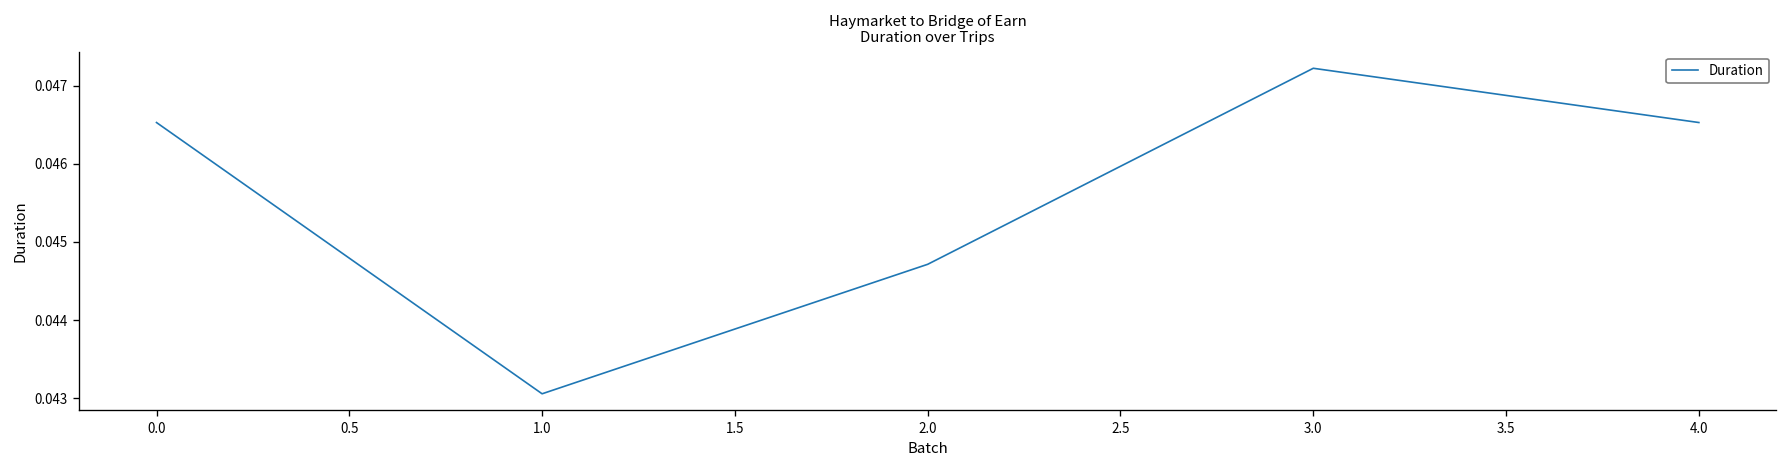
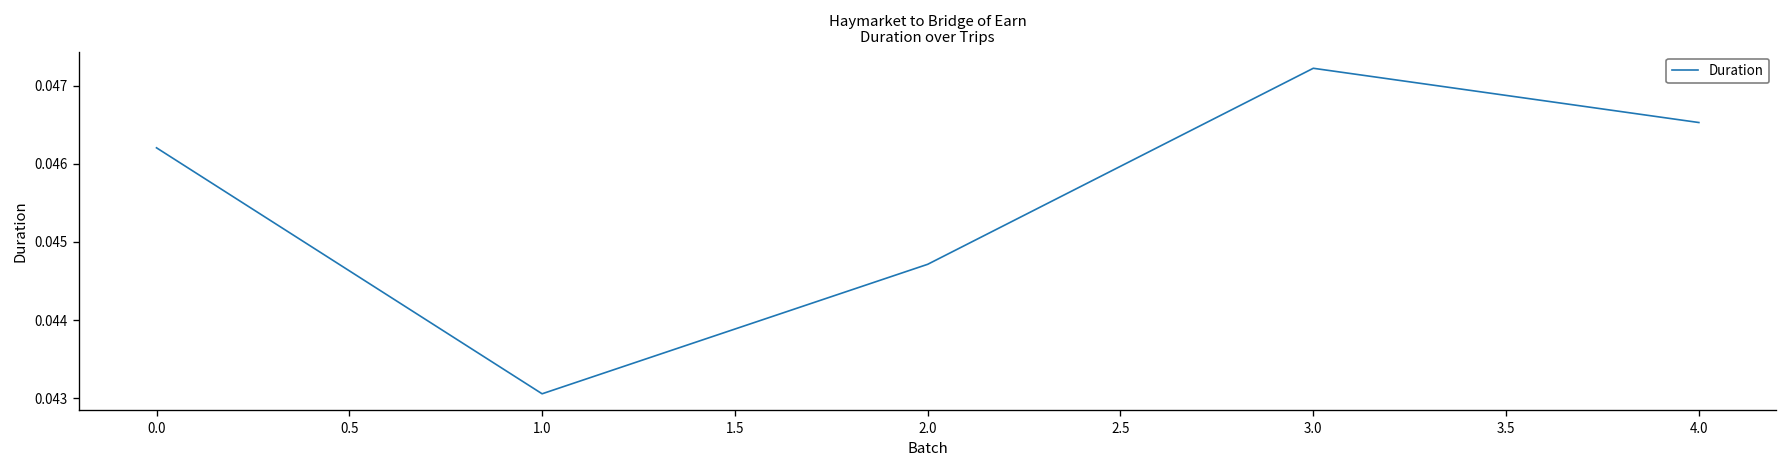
0.0: 0.0465 -> 0.0462
